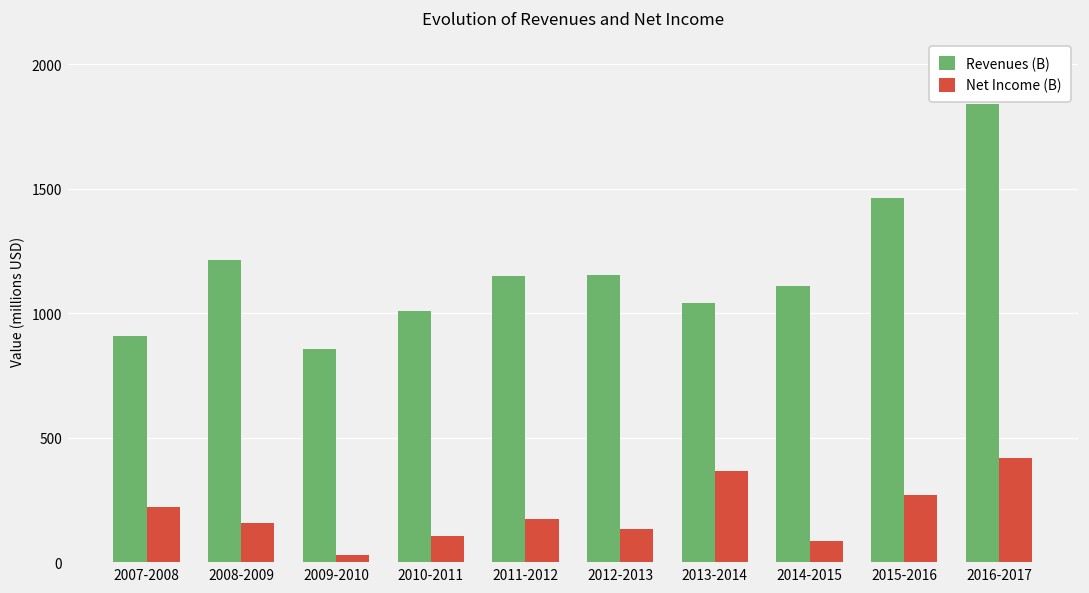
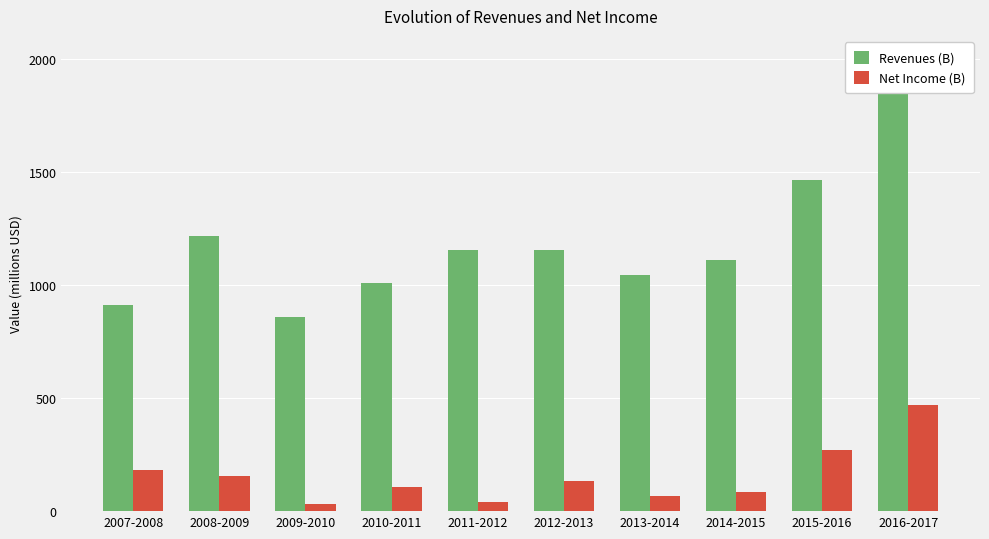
Net Income (B), 2007-2008: 220 -> 180
Net Income (B), 2011-2012: 170 -> 40
Net Income (B), 2013-2014: 370 -> 70
Net Income (B), 2016-2017: 420 -> 470
